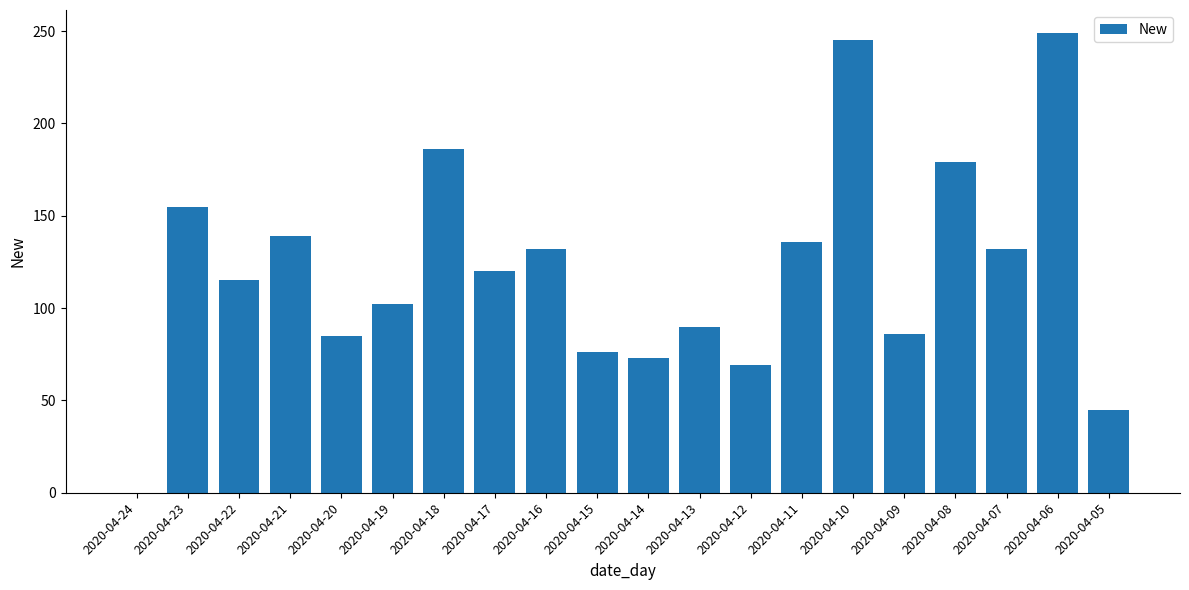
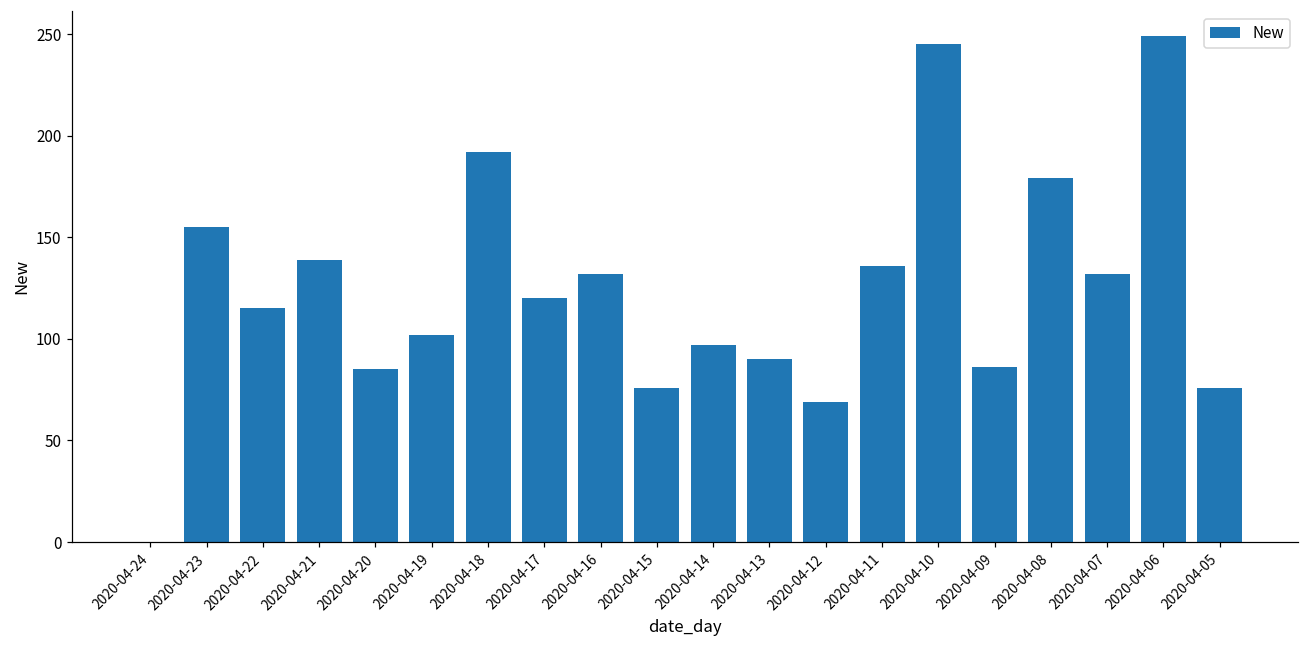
2020-04-18: 186 -> 192
2020-04-14: 73 -> 97
2020-04-05: 45 -> 76
